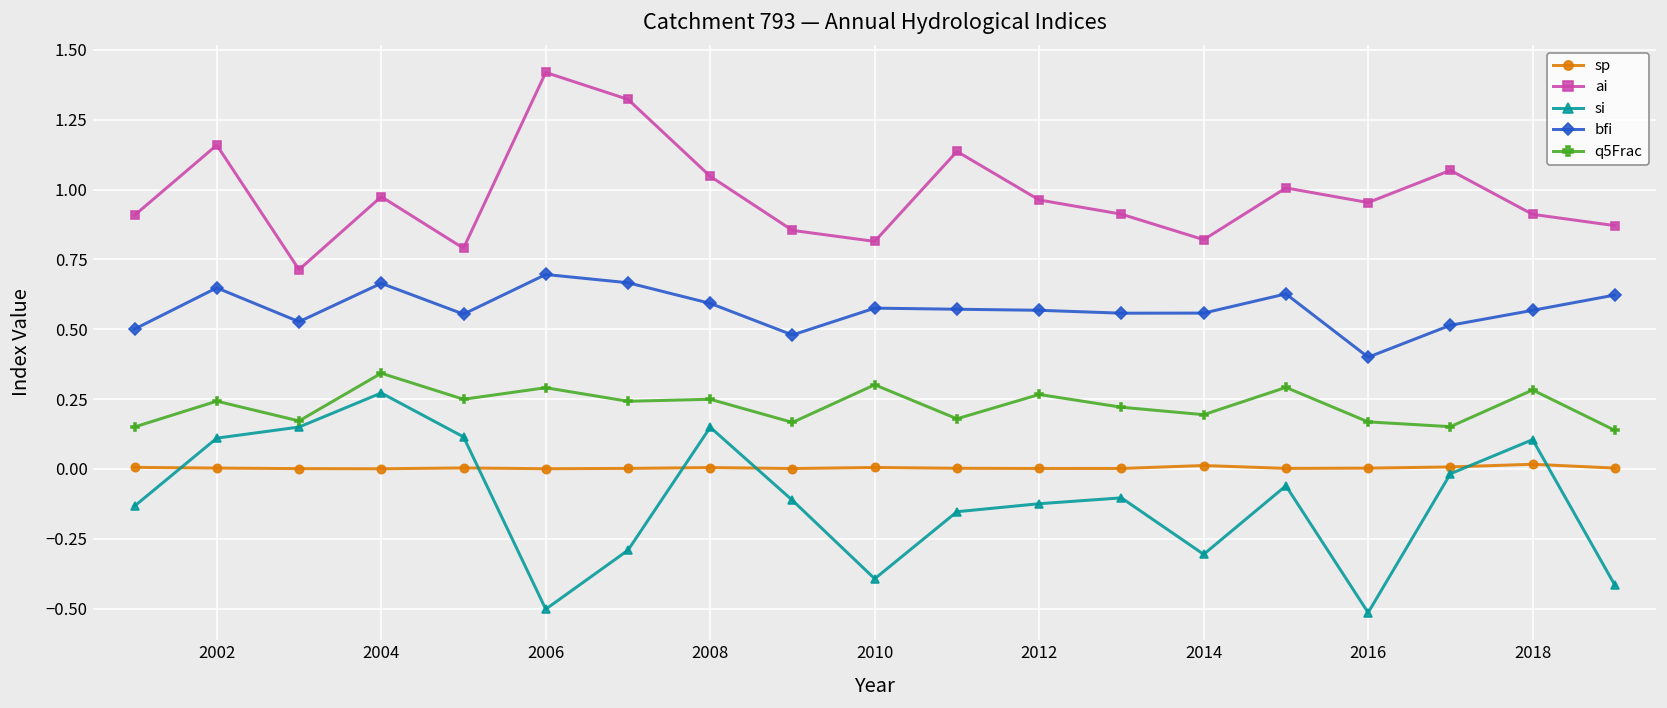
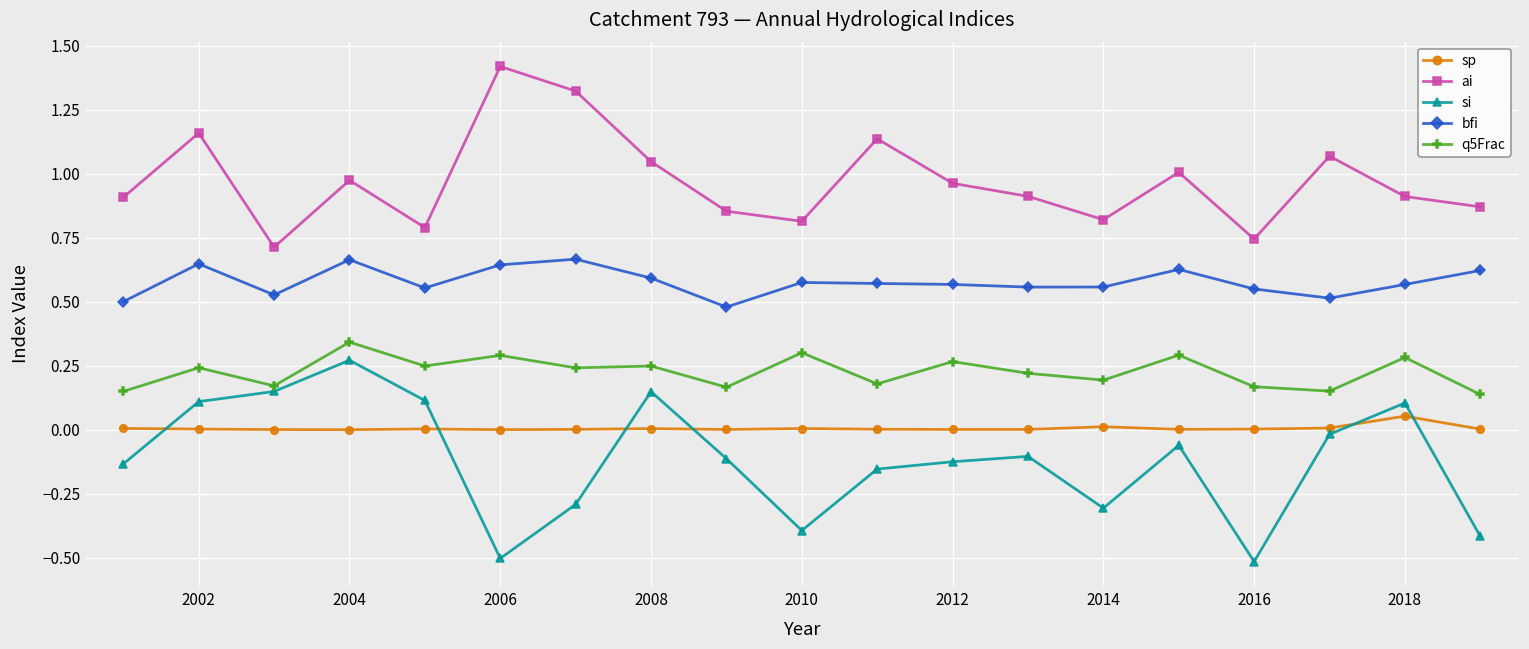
bfi, 2006: 0.70 -> 0.64
ai, 2016: 0.95 -> 0.75
bfi, 2016: 0.40 -> 0.55
sp, 2018: 0.02 -> 0.05
